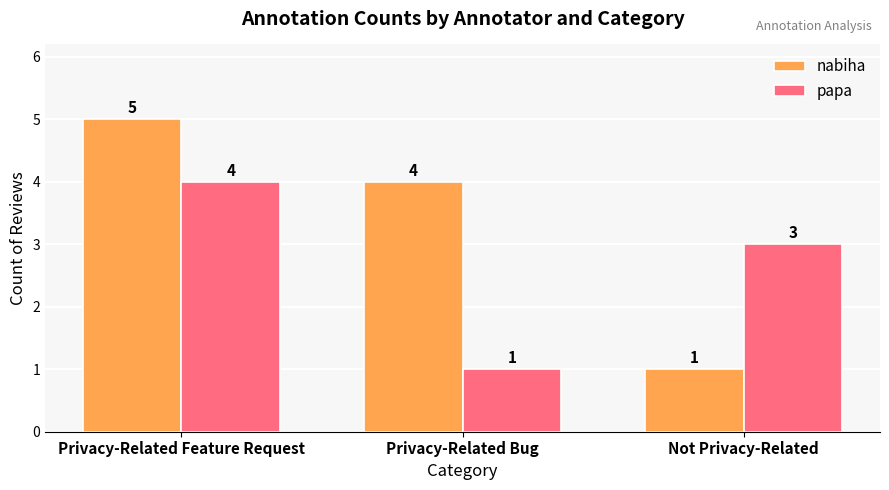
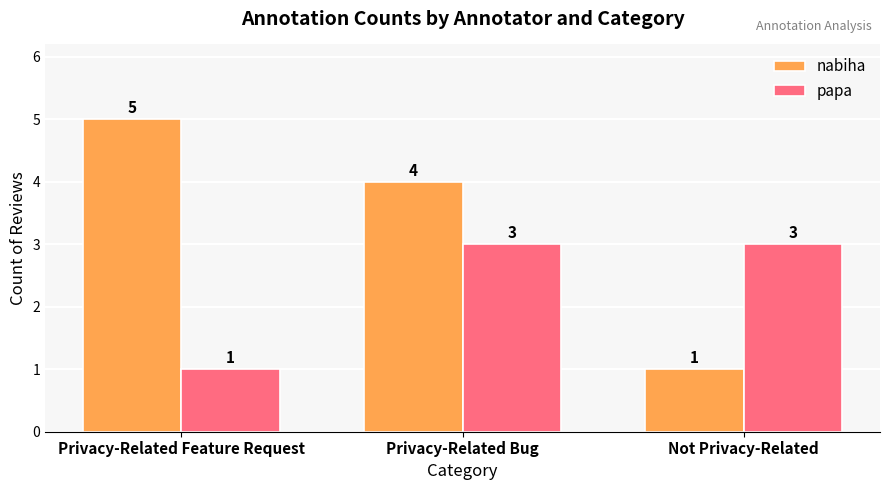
papa, Privacy-Related Feature Request: 4 -> 1
papa, Privacy-Related Bug: 1 -> 3
